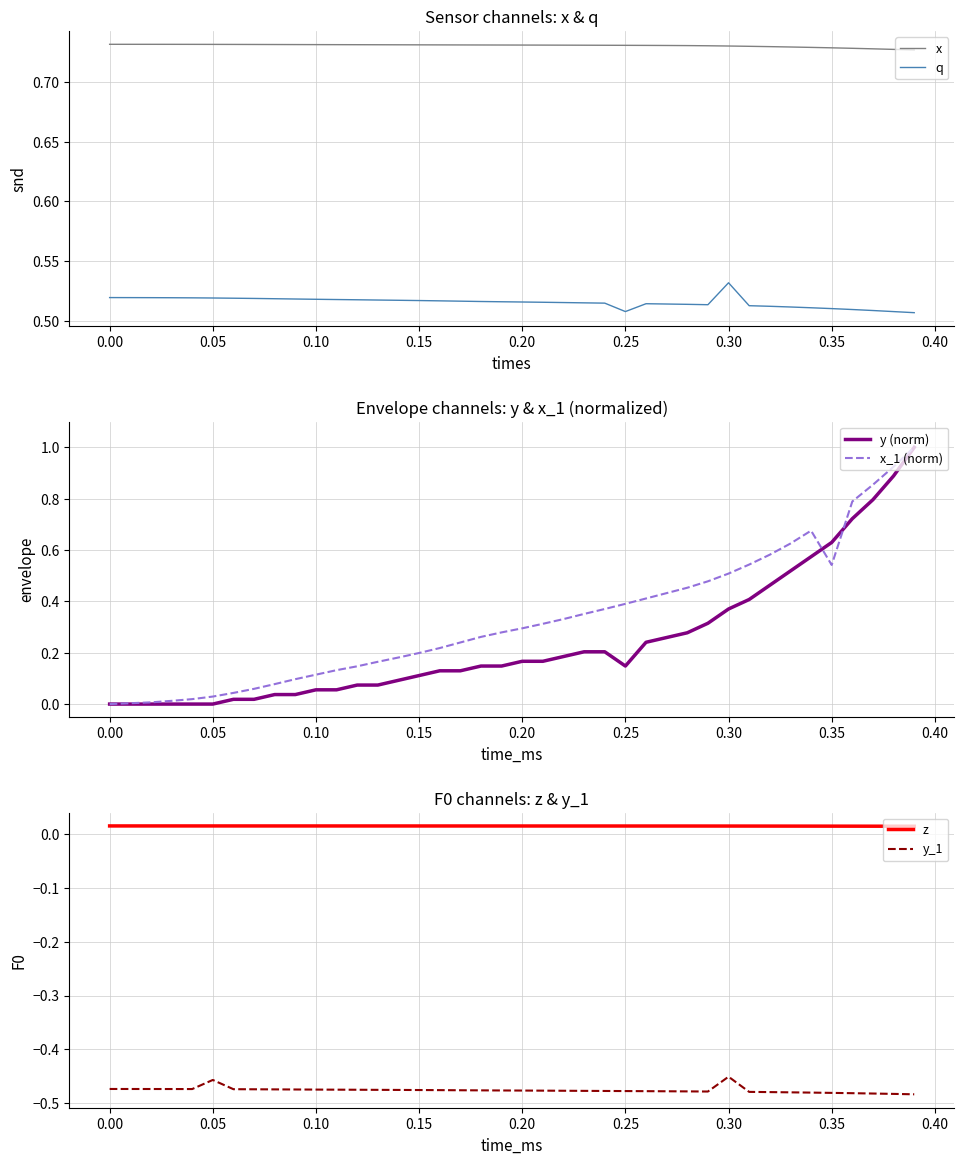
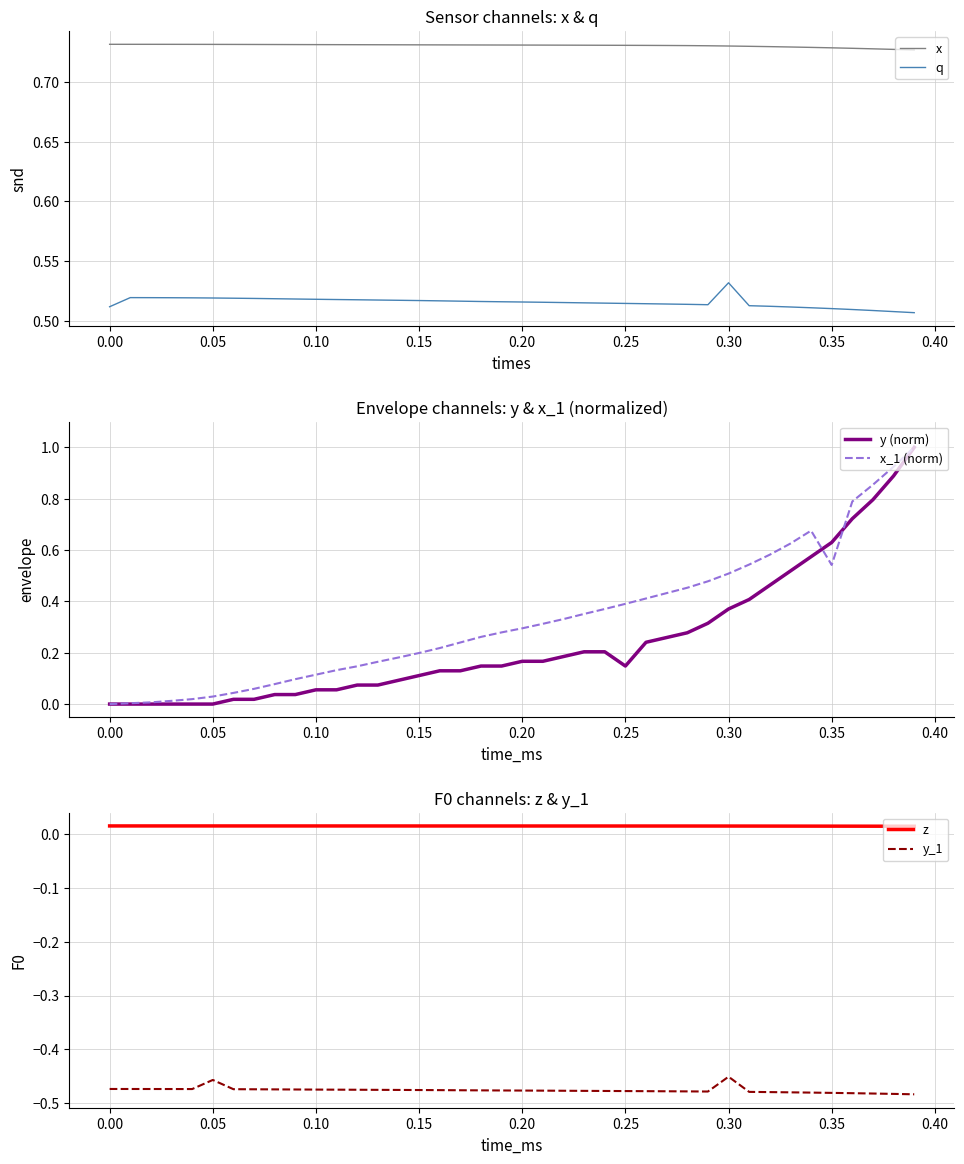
Sensor channels: x & q, q, 0.00: 0.519 -> 0.512
Sensor channels: x & q, q, 0.25: 0.508 -> 0.514
